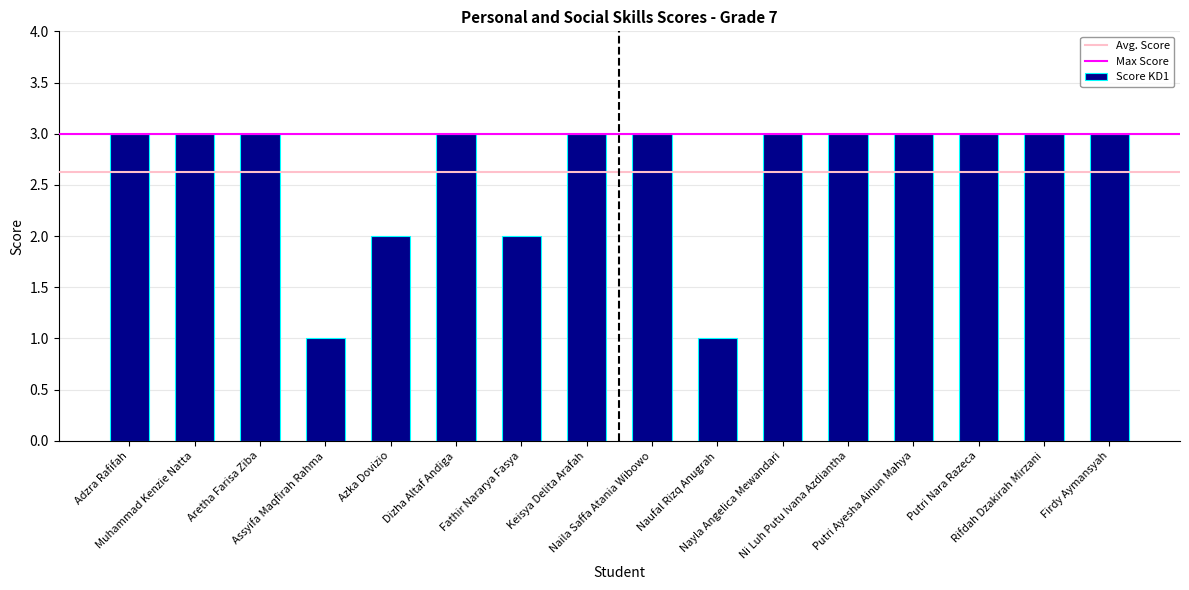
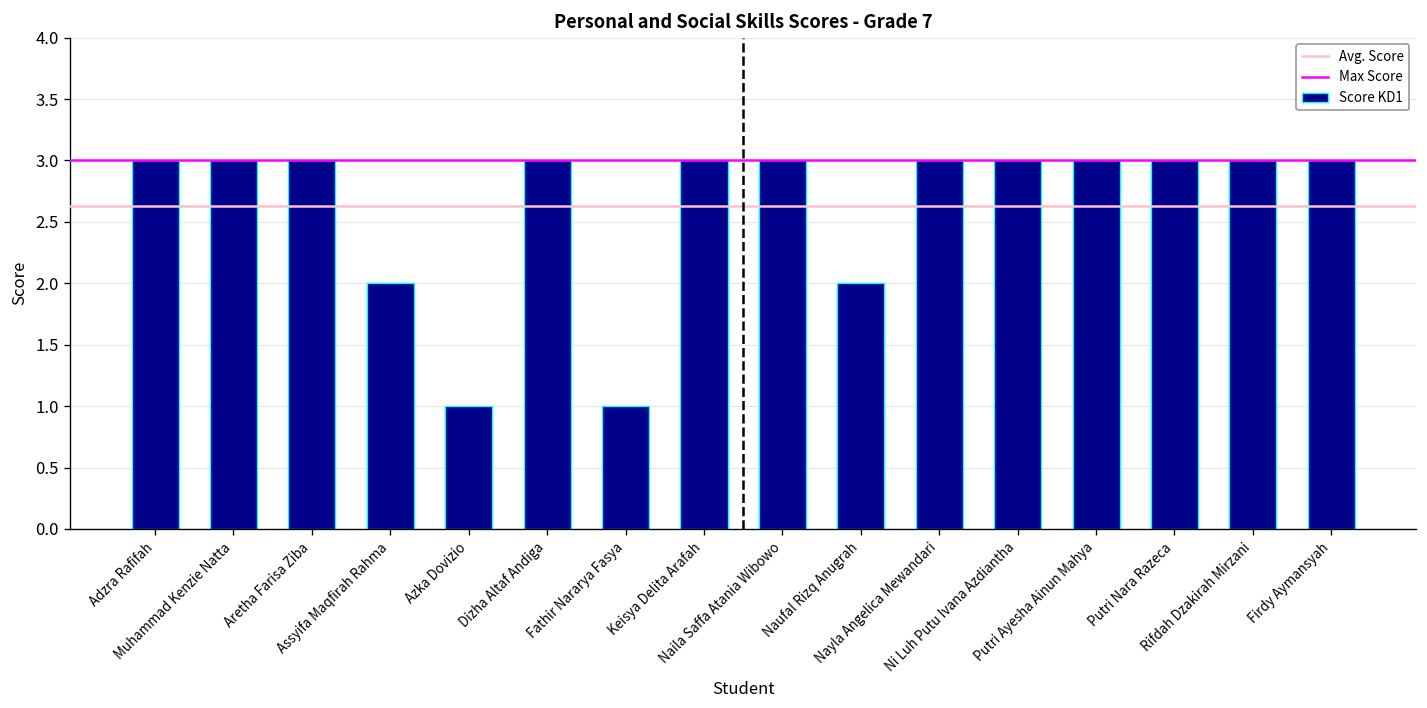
Assyifa Maqfirah Rahma: 1 -> 2
Azka Dovizio: 2 -> 1
Fathir Nararya Fasya: 2 -> 1
Naufal Rizq Anugrah: 1 -> 2
